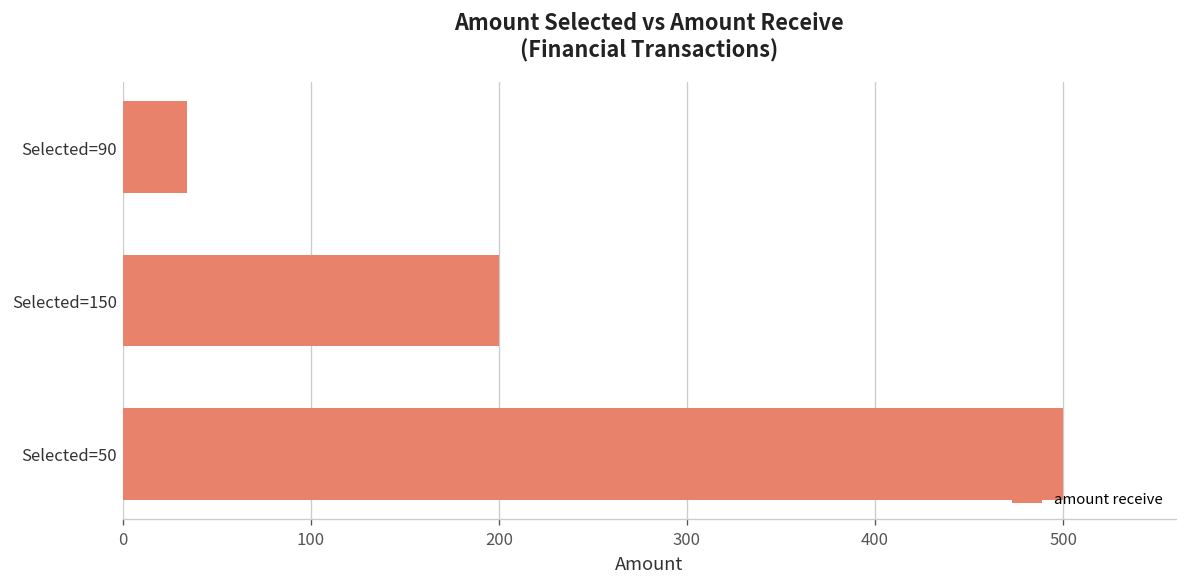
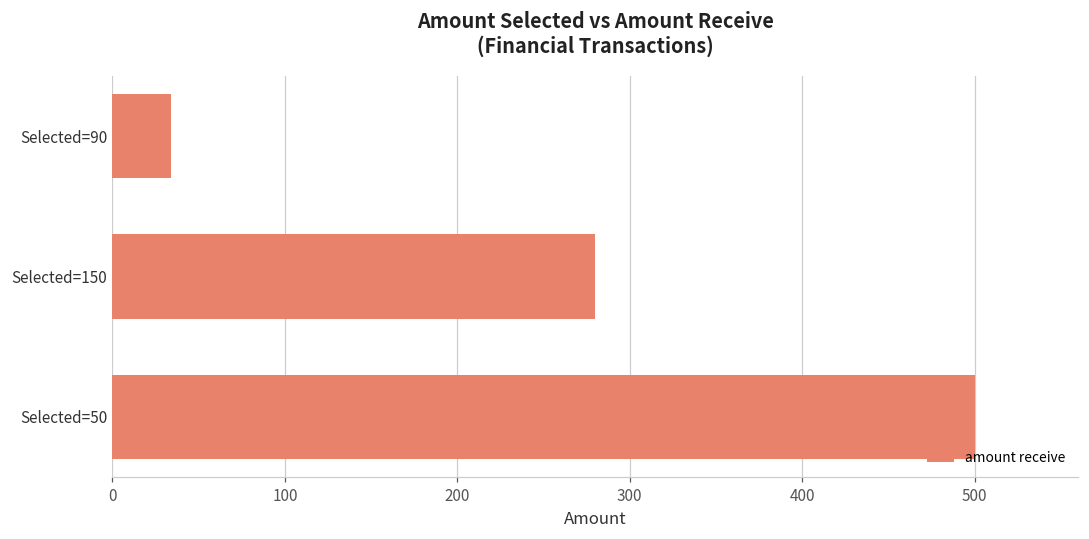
Selected=150: 200 -> 280
